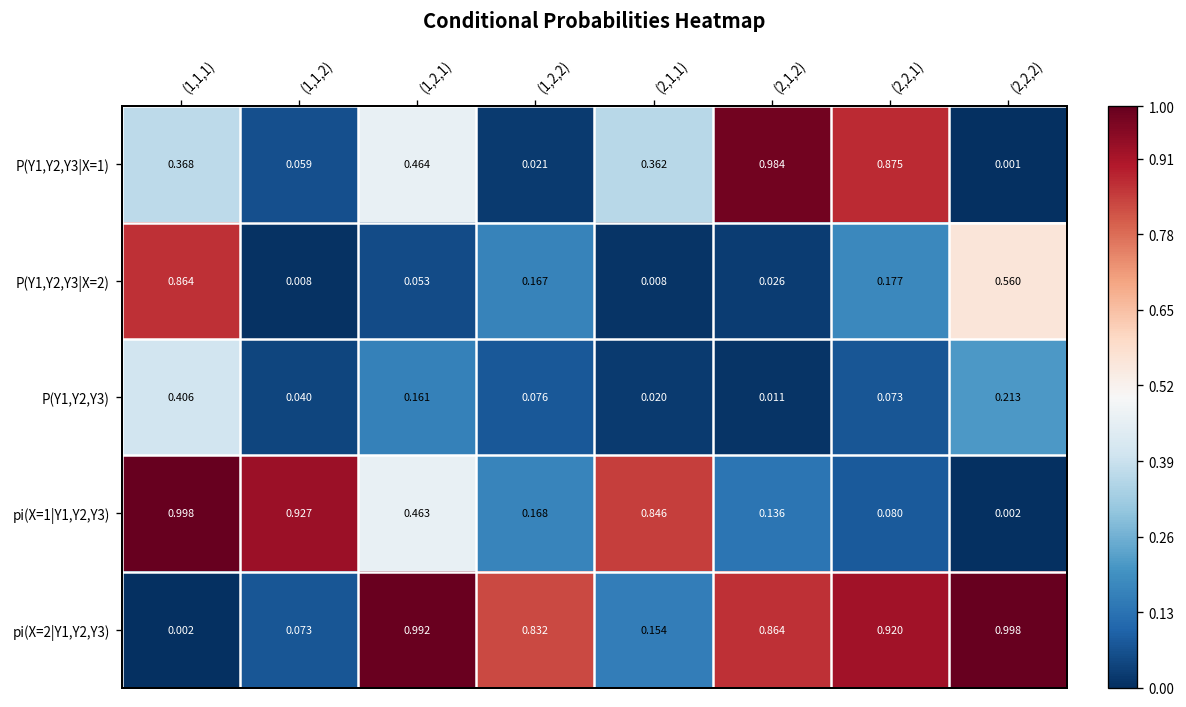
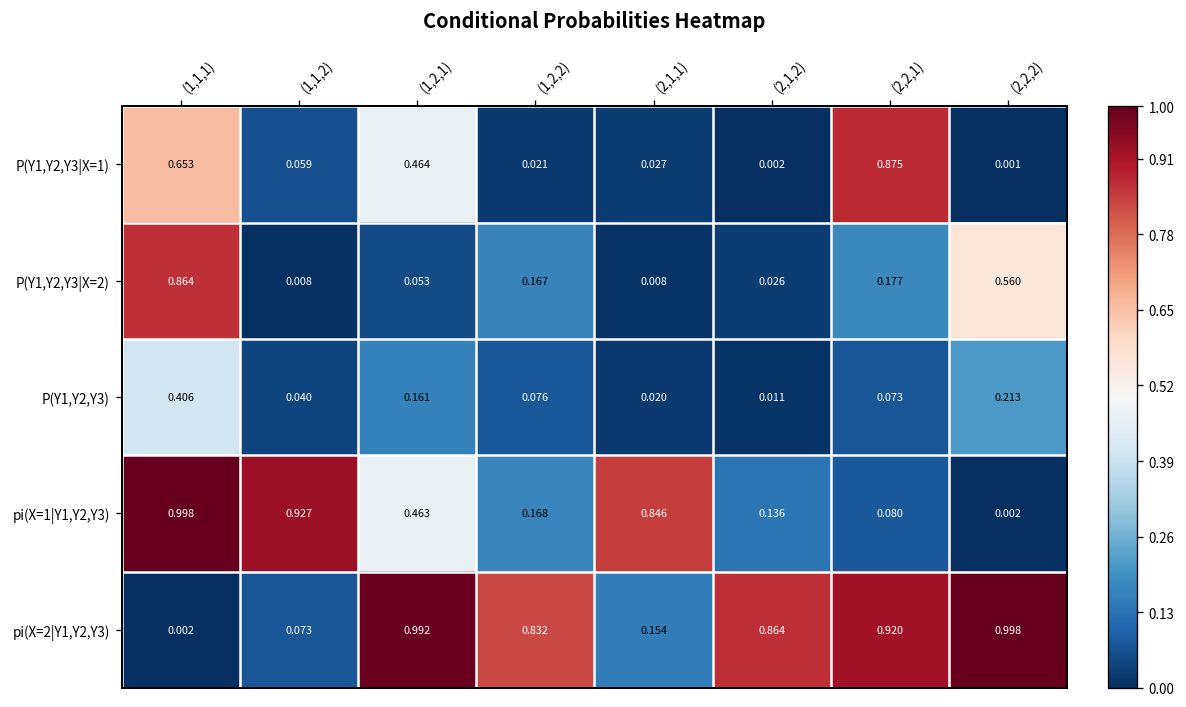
P(Y1,Y2,Y3|X=1), (1,1,1): 0.368 -> 0.653
P(Y1,Y2,Y3|X=1), (2,1,1): 0.362 -> 0.027
P(Y1,Y2,Y3|X=1), (2,1,2): 0.984 -> 0.002
